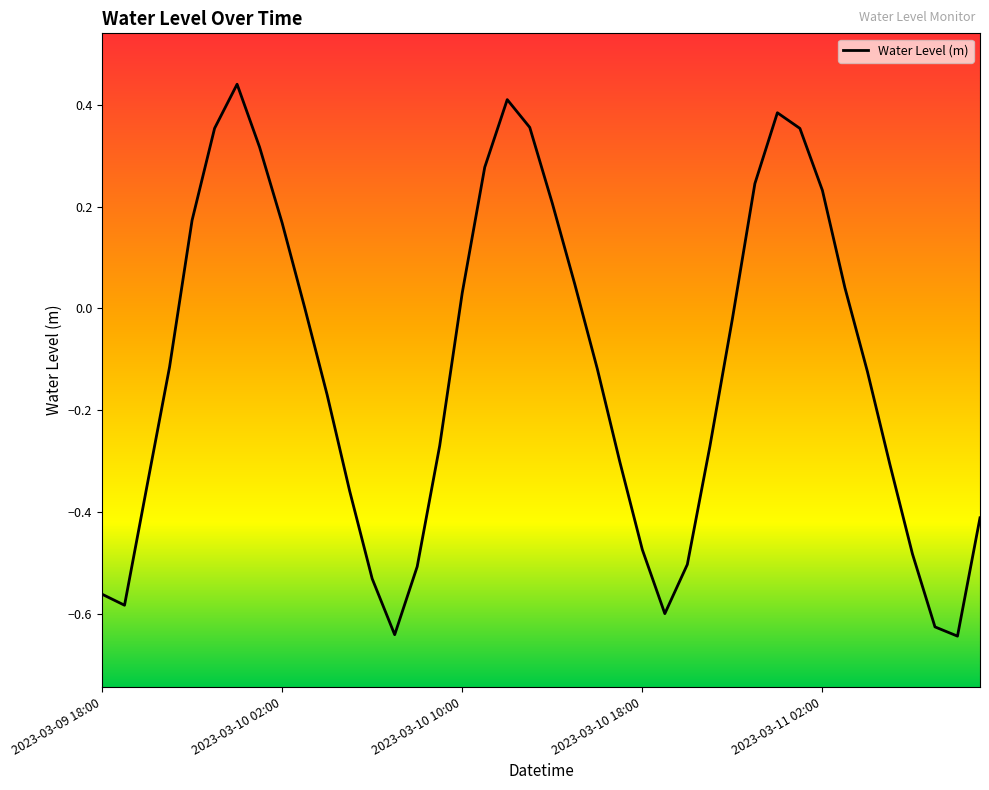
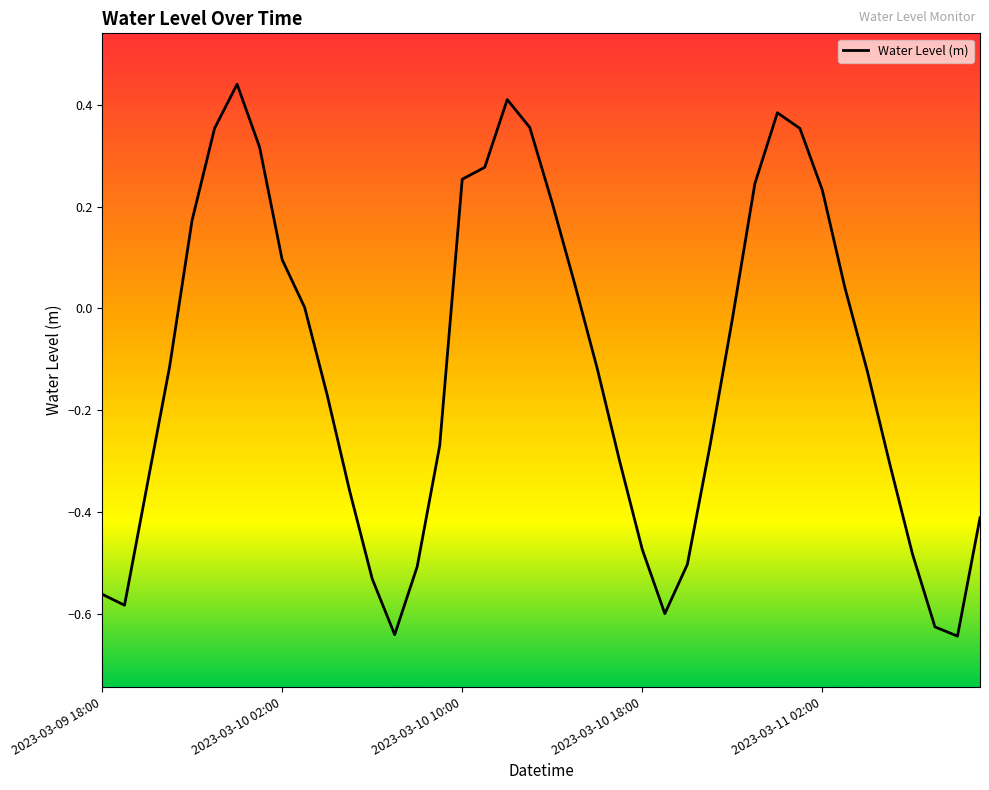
2023-03-10 02:00: 0.17 -> 0.10
2023-03-10 10:00: 0.03 -> 0.25
